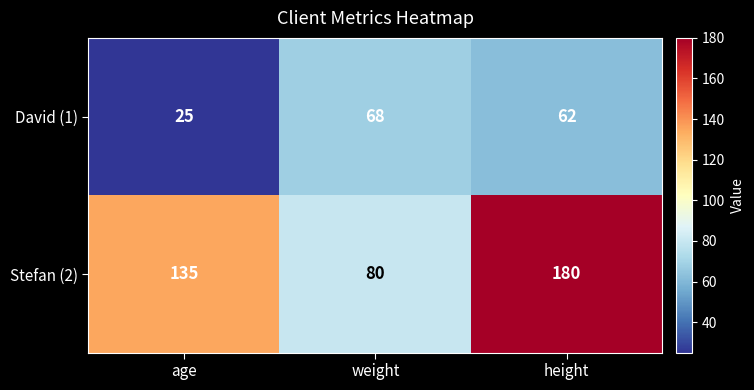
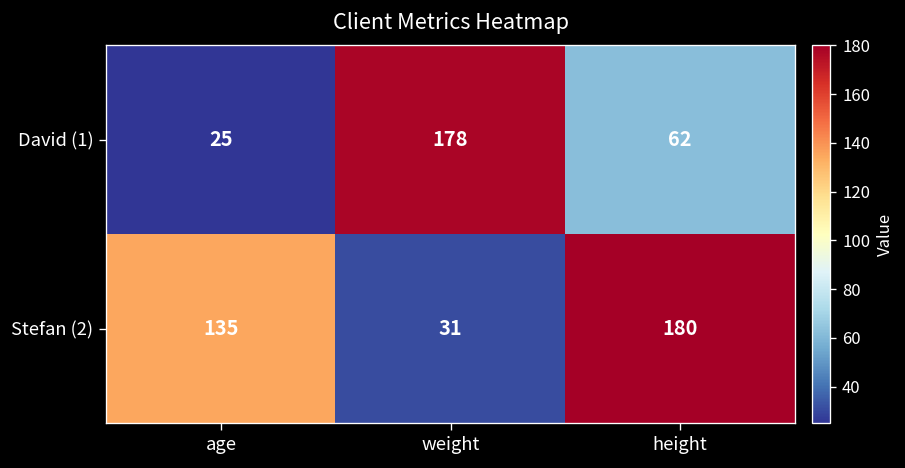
David (1), weight: 68 -> 178
Stefan (2), weight: 80 -> 31
